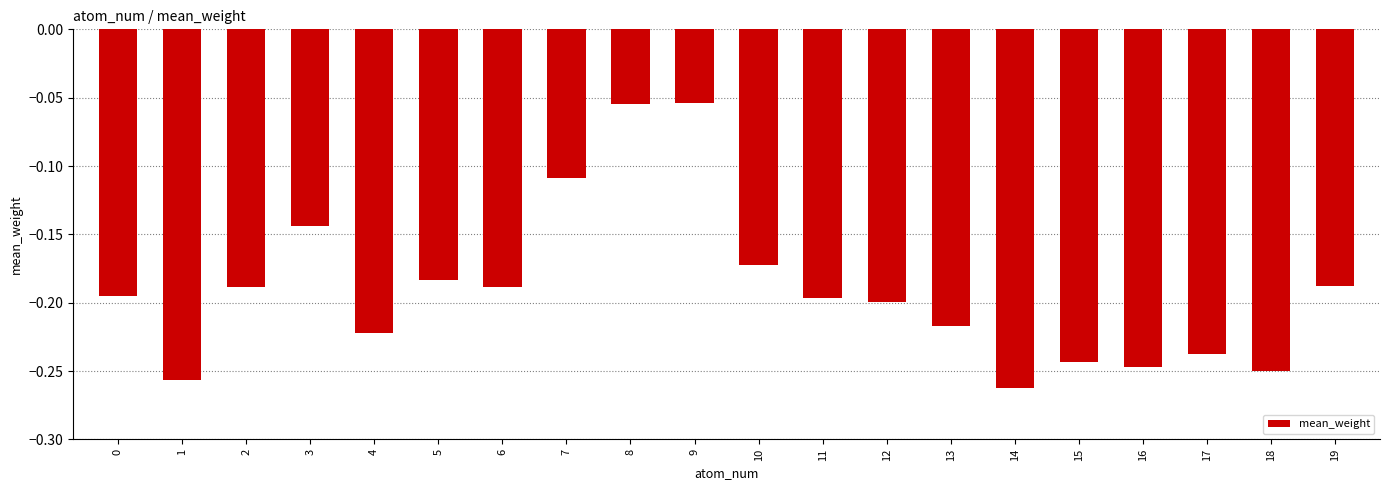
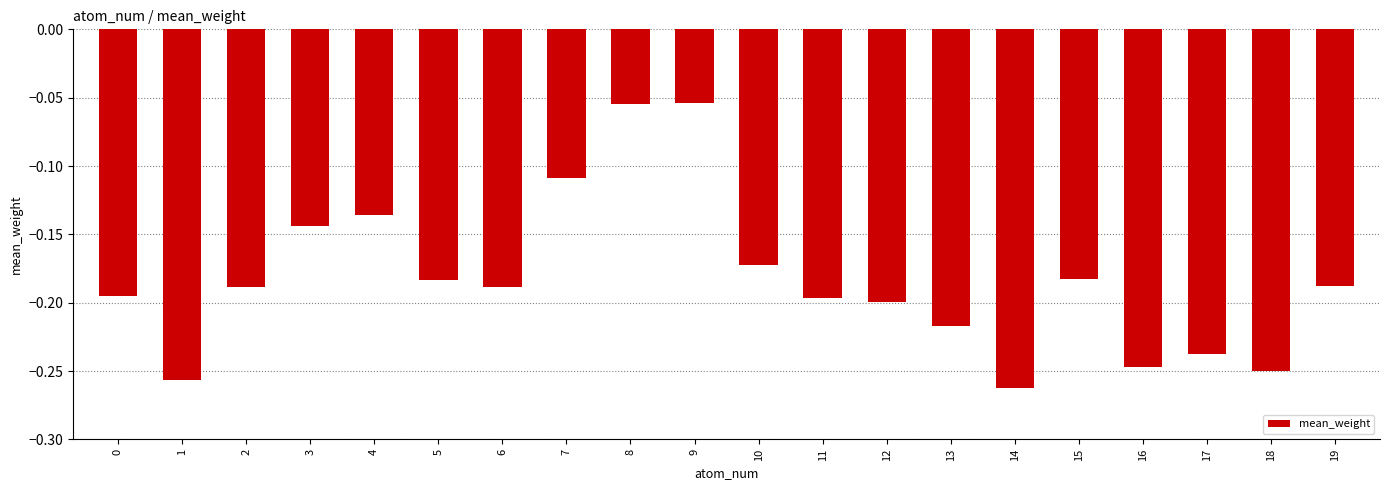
4: -0.223 -> -0.136
15: -0.243 -> -0.182
